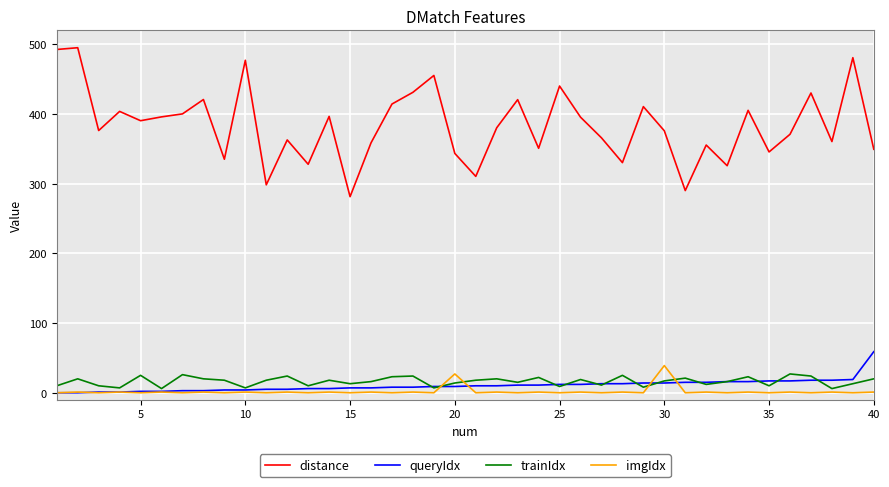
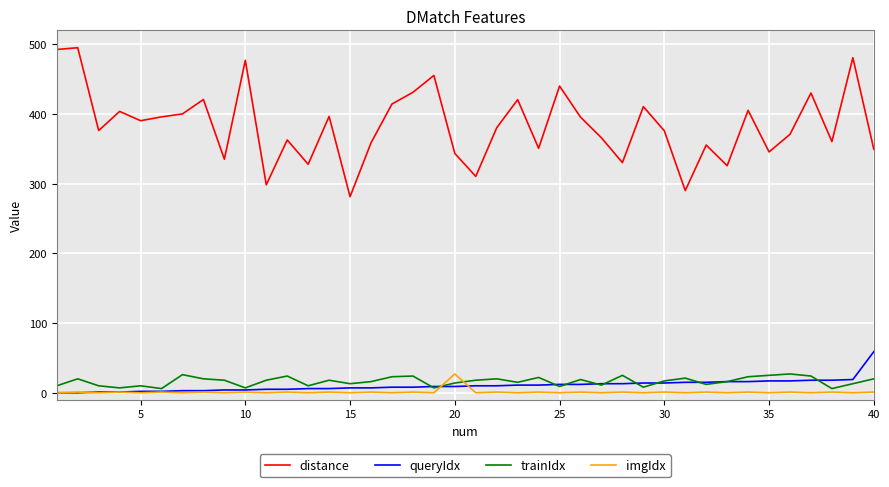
trainIdx, 5: 30 -> 10
imgIdx, 30: 40 -> 0
trainIdx, 35: 10 -> 30
